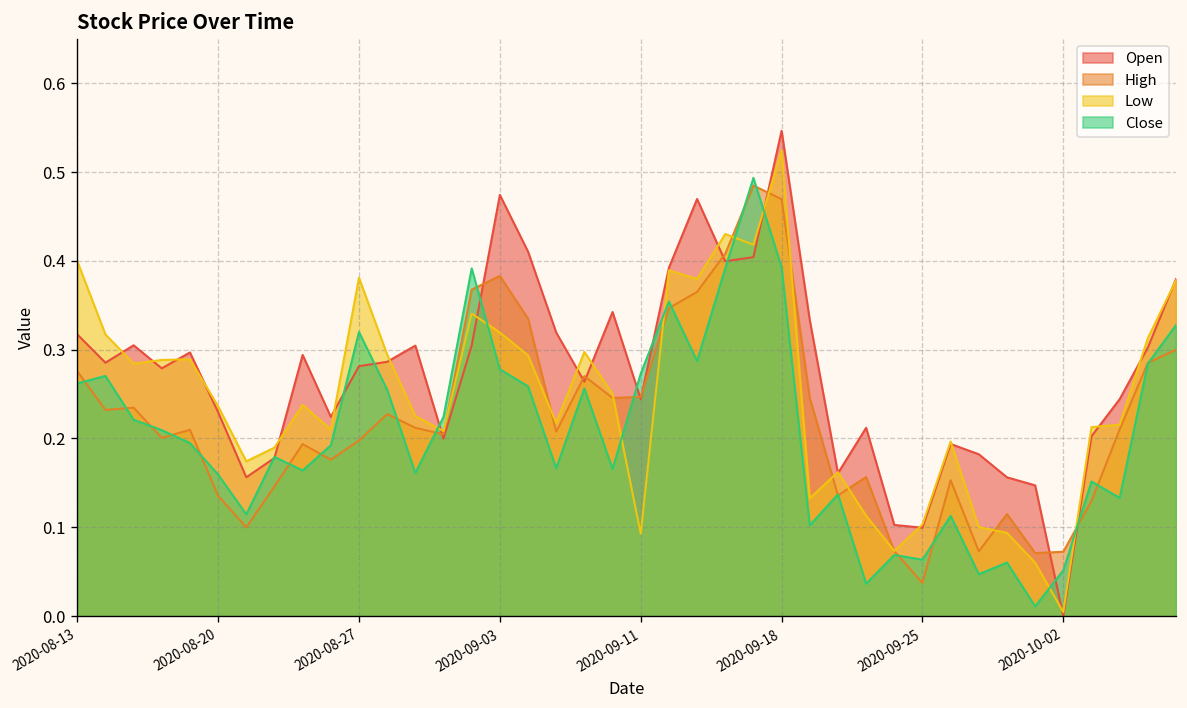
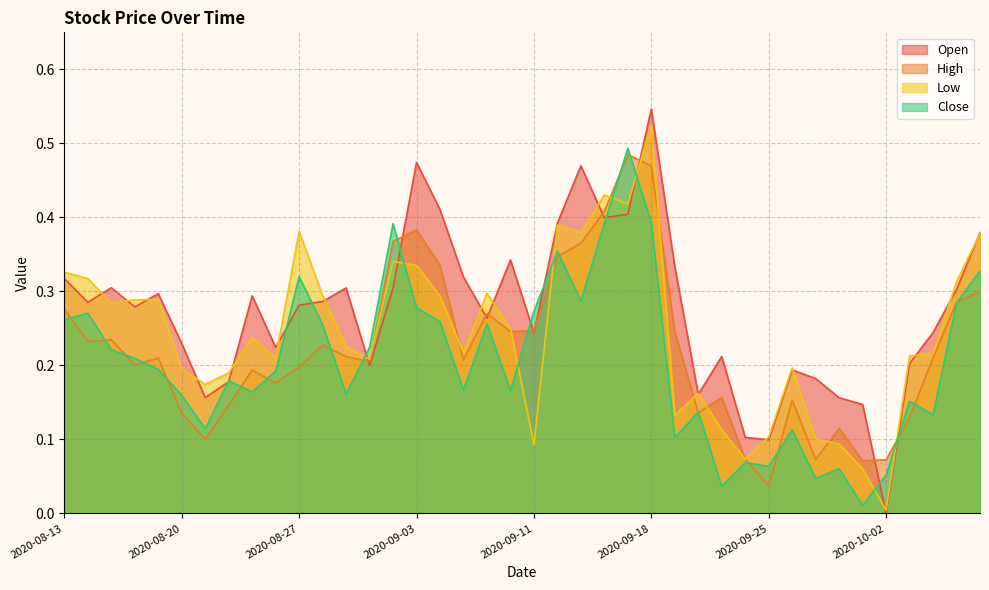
Low, 2020-08-13: 0.40 -> 0.33
Low, 2020-08-20: 0.24 -> 0.20
Low, 2020-09-03: 0.32 -> 0.33
